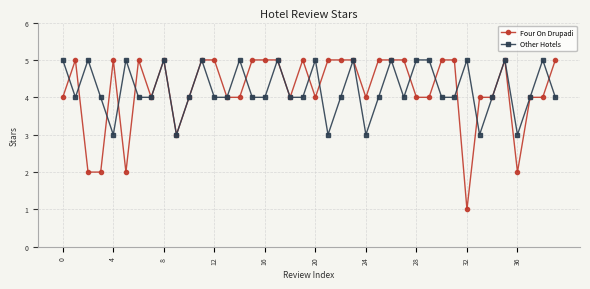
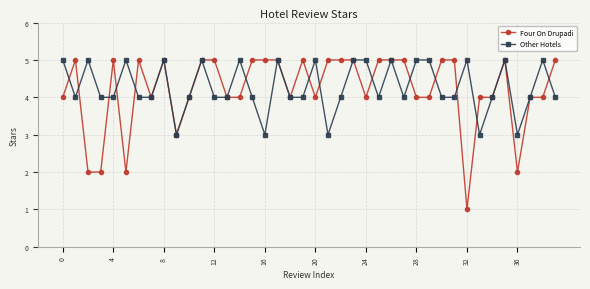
Other Hotels, 4: 3 -> 4
Other Hotels, 16: 4 -> 3
Other Hotels, 24: 3 -> 5
